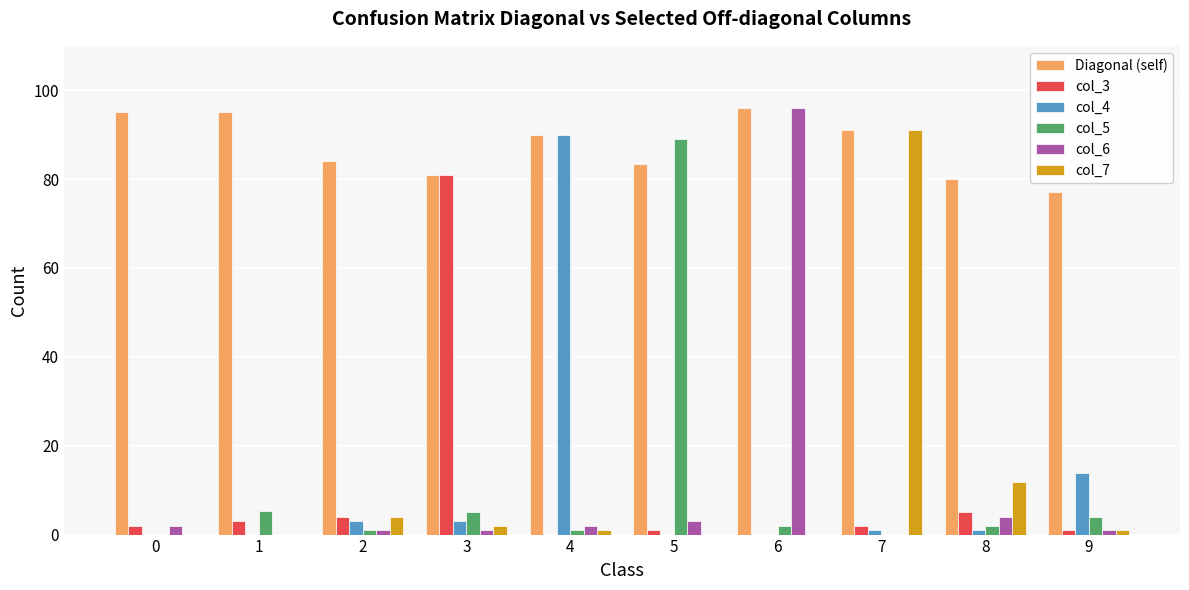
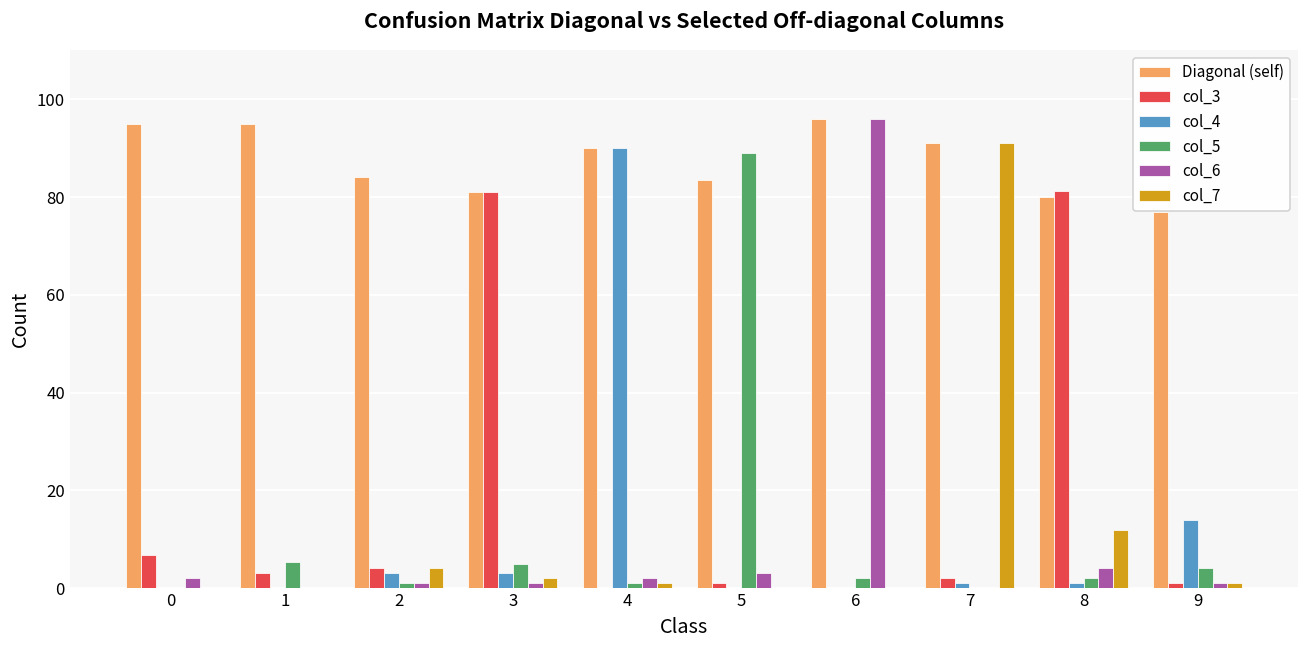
col_3, 0: 2 -> 7
col_3, 8: 5 -> 81
